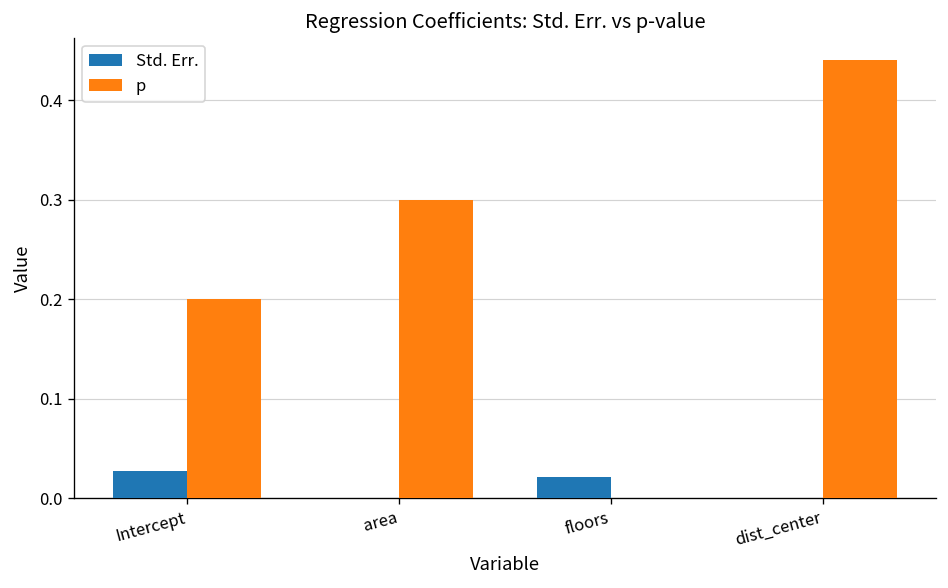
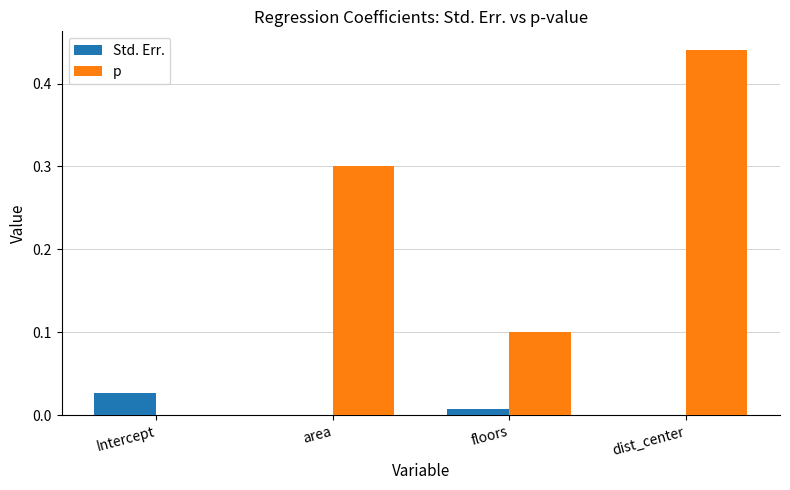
p, Intercept: 0.2 -> 0.0
Std. Err., floors: 0.02 -> 0.01
p, floors: 0.0 -> 0.1
